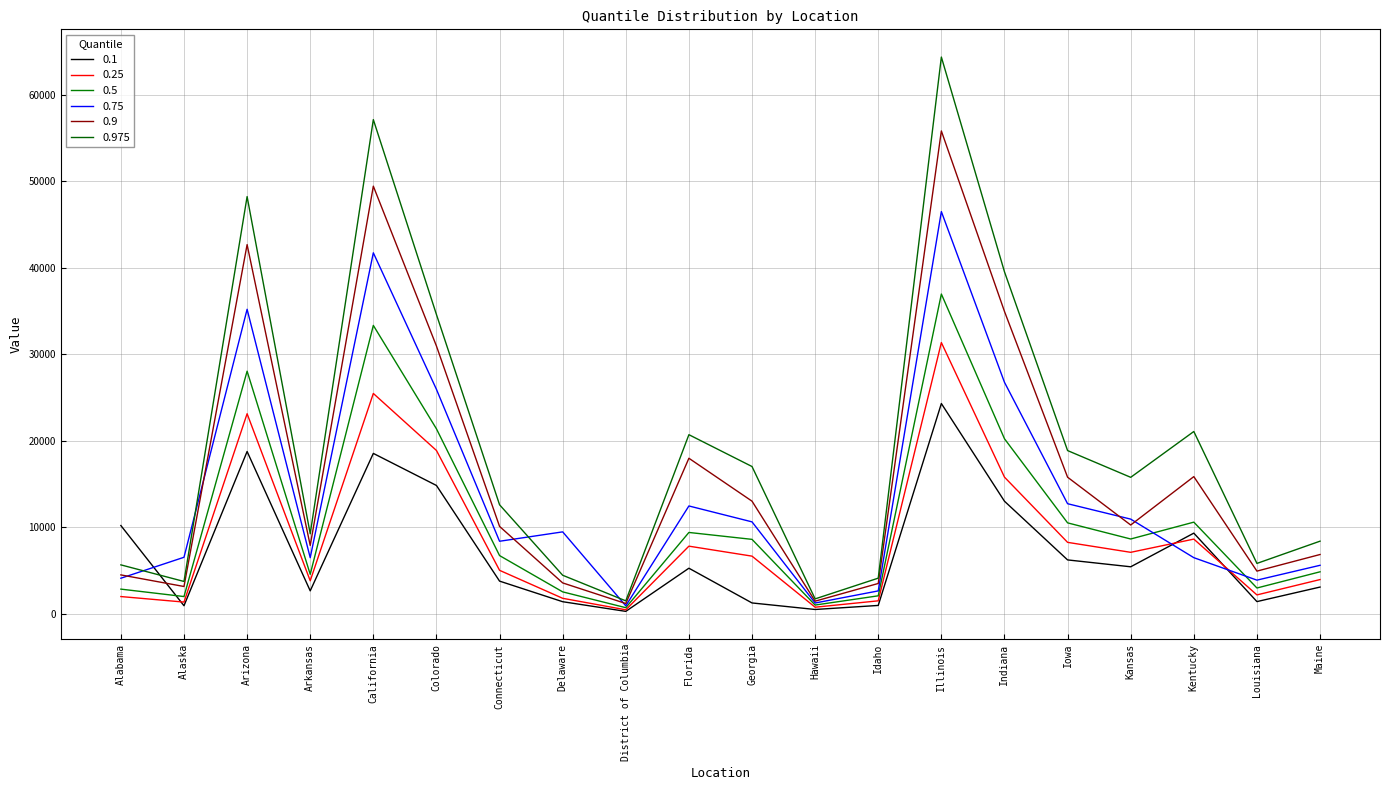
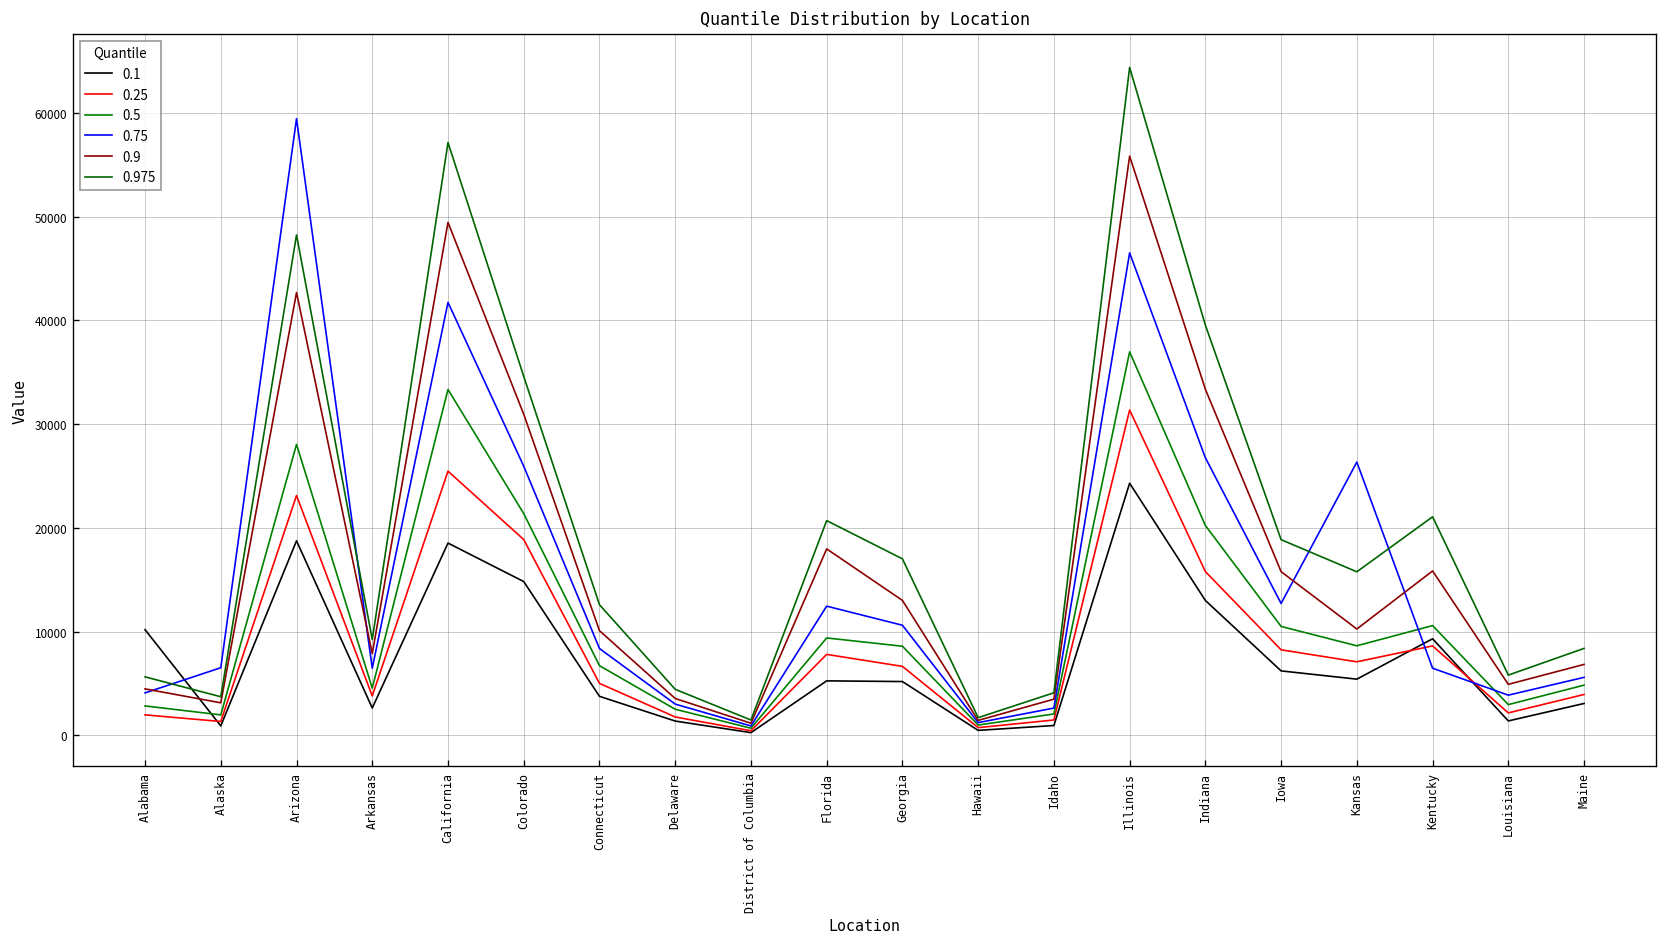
0.75, Arizona: 35000 -> 59000
0.75, Delaware: 9000 -> 3000
0.1, Georgia: 1000 -> 5000
0.9, Indiana: 35000 -> 33000
0.75, Kansas: 11000 -> 26000
